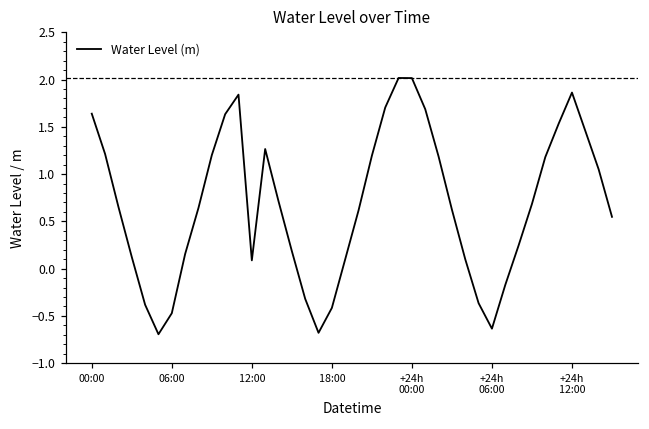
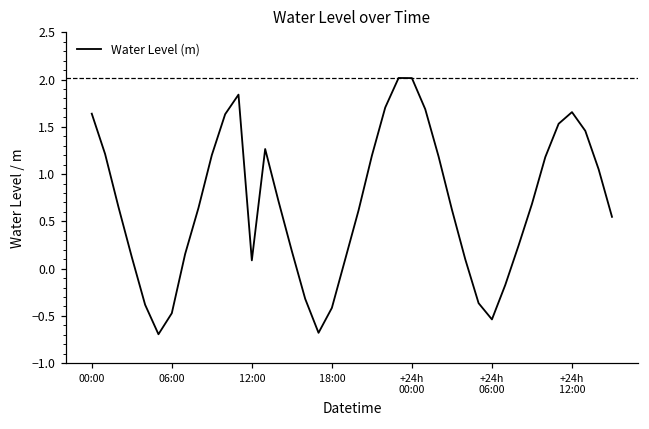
+24h 06:00: -0.6 -> -0.5
+24h 12:00: 1.9 -> 1.7
